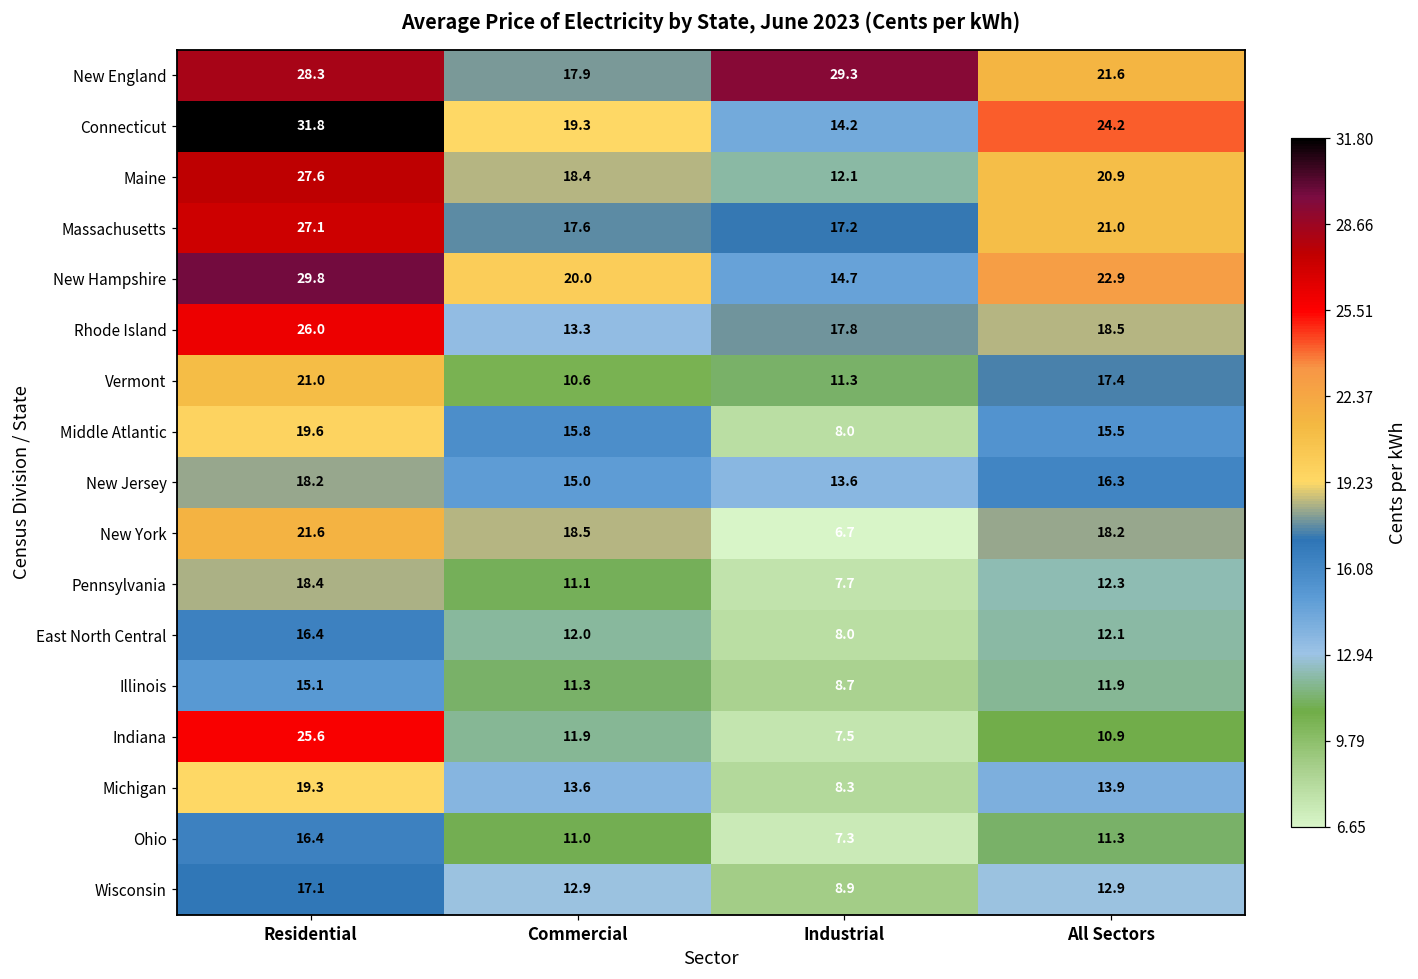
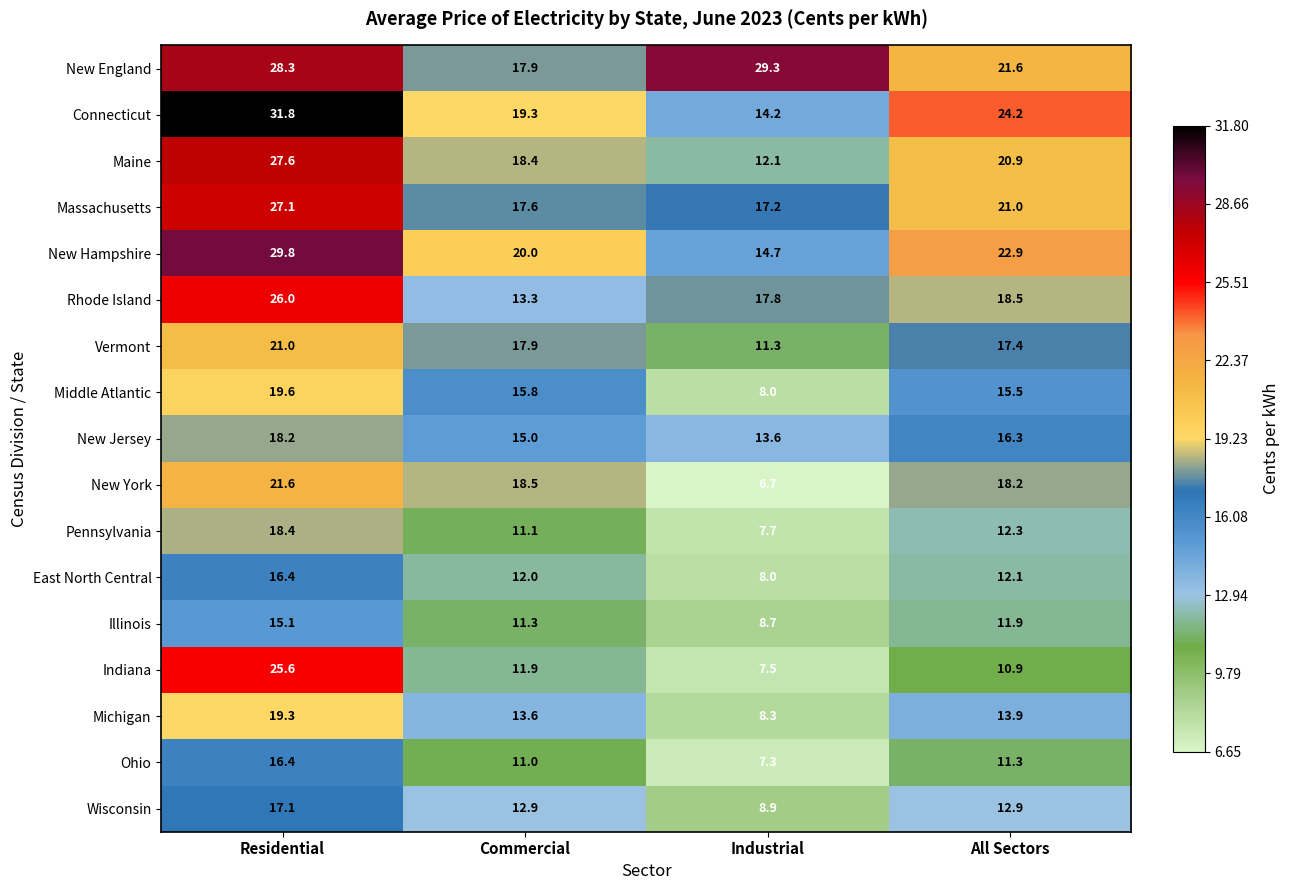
Vermont, Commercial: 10.6 -> 17.9
